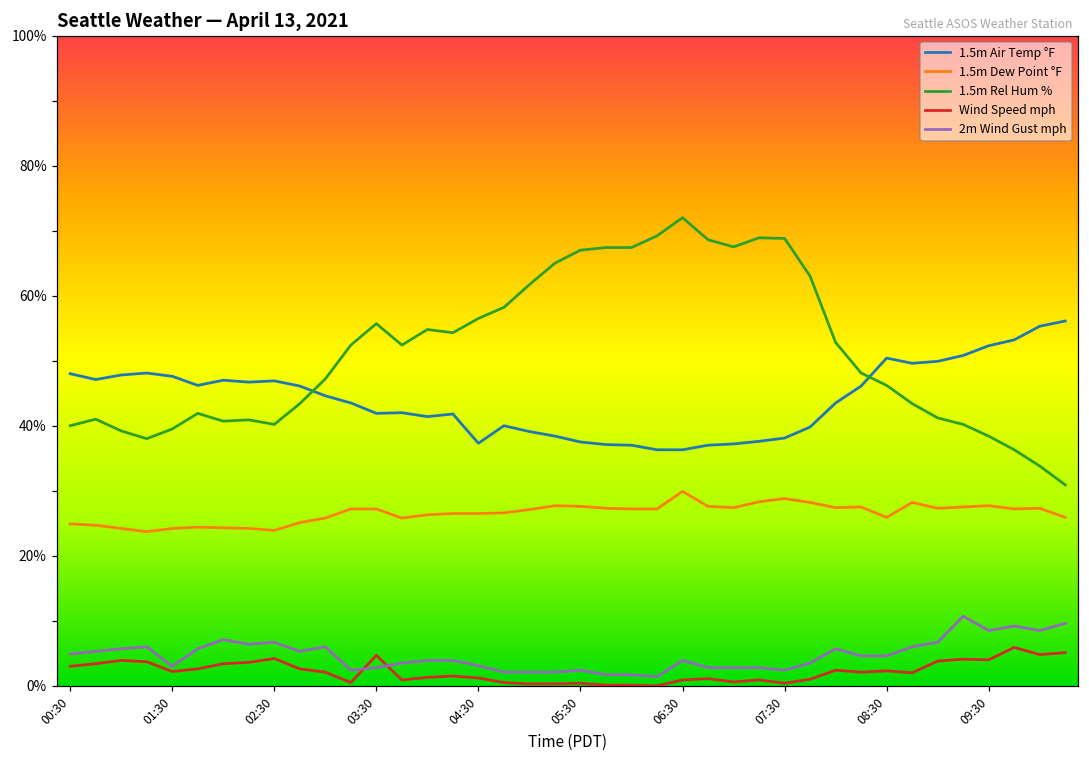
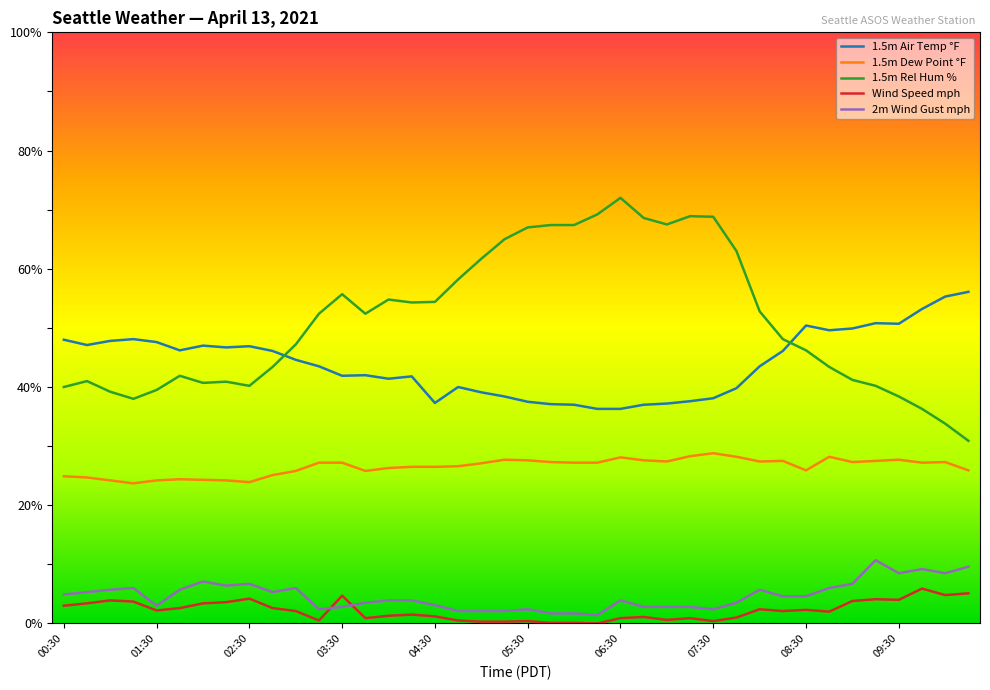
1.5m Rel Hum %, 04:30: 57% -> 54%
1.5m Dew Point °F, 06:30: 30% -> 28%
1.5m Air Temp °F, 09:30: 52% -> 51%
